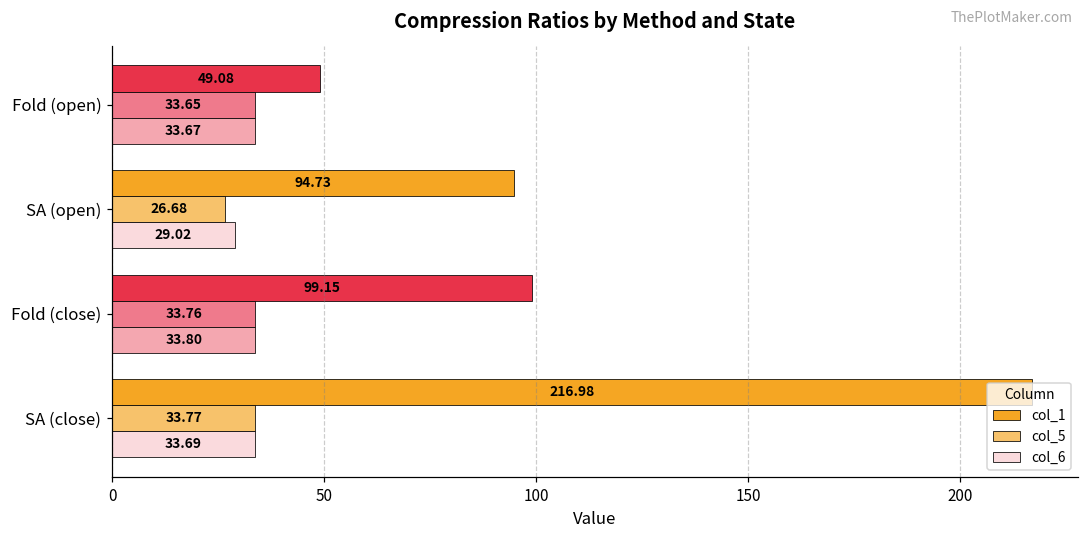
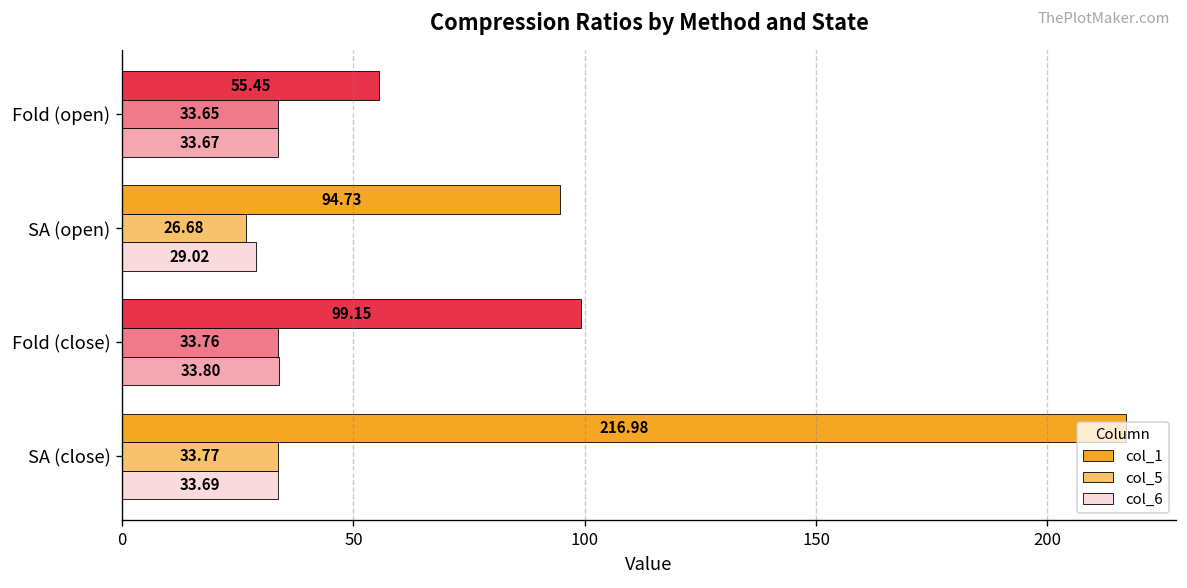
col_1, Fold (open): 49.08 -> 55.45
